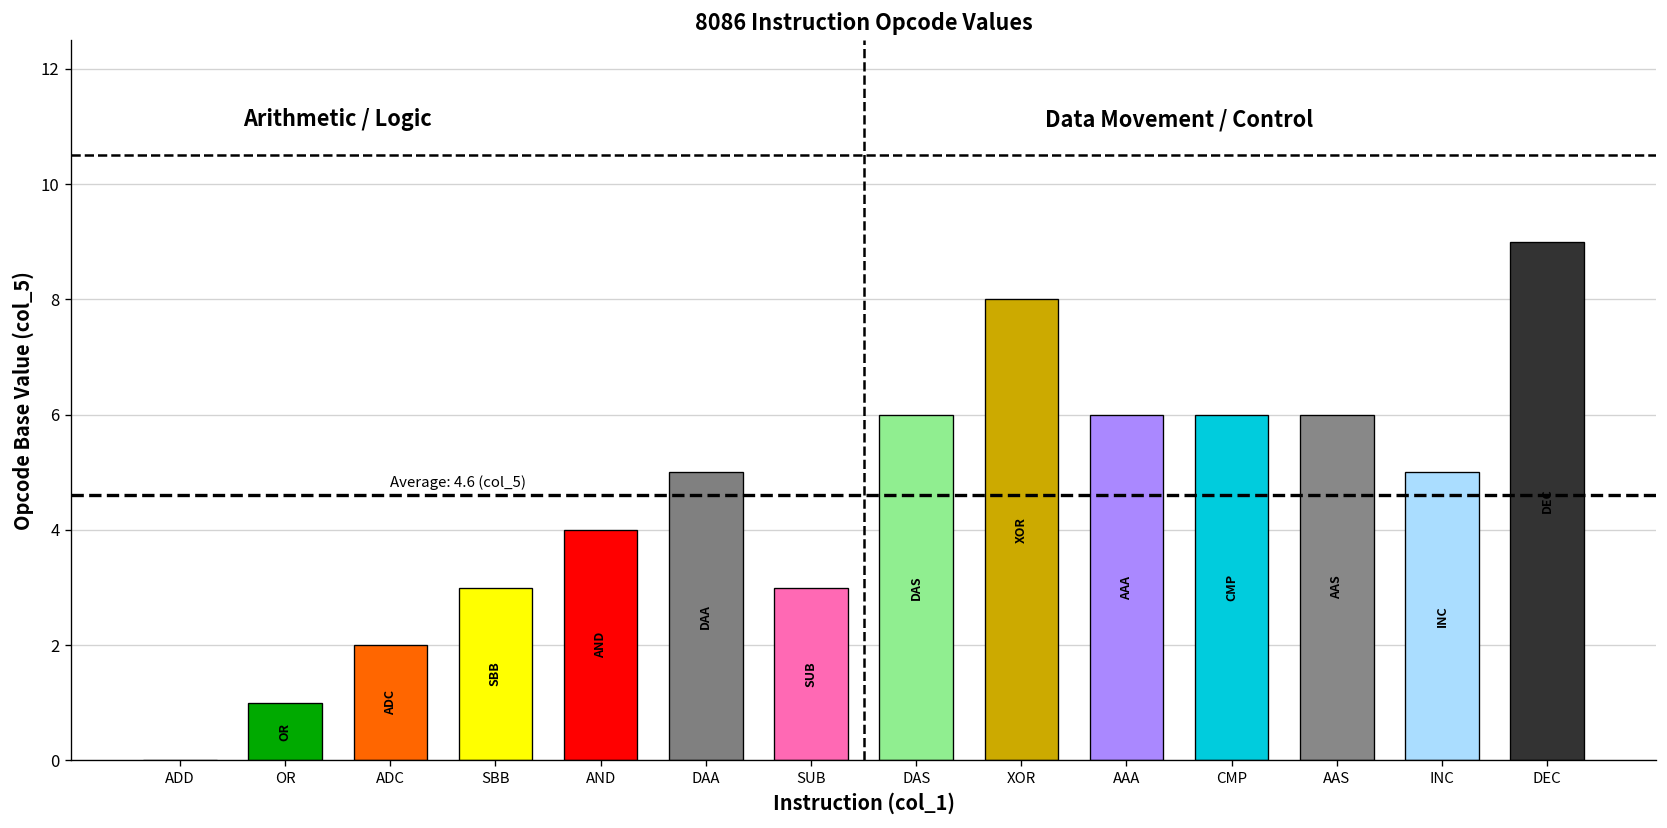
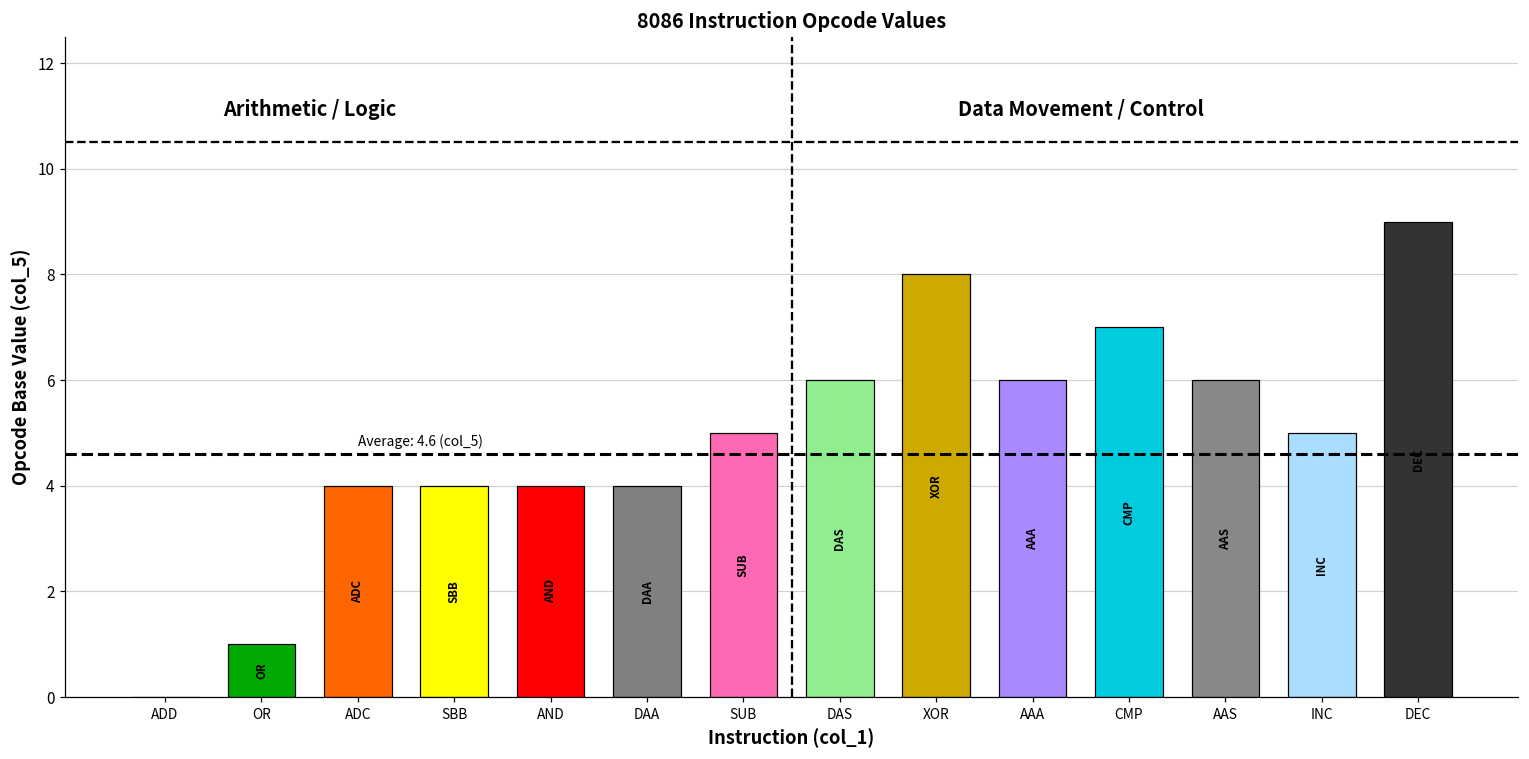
ADC: 2 -> 4
SBB: 3 -> 4
DAA: 5 -> 4
SUB: 3 -> 5
CMP: 6 -> 7
